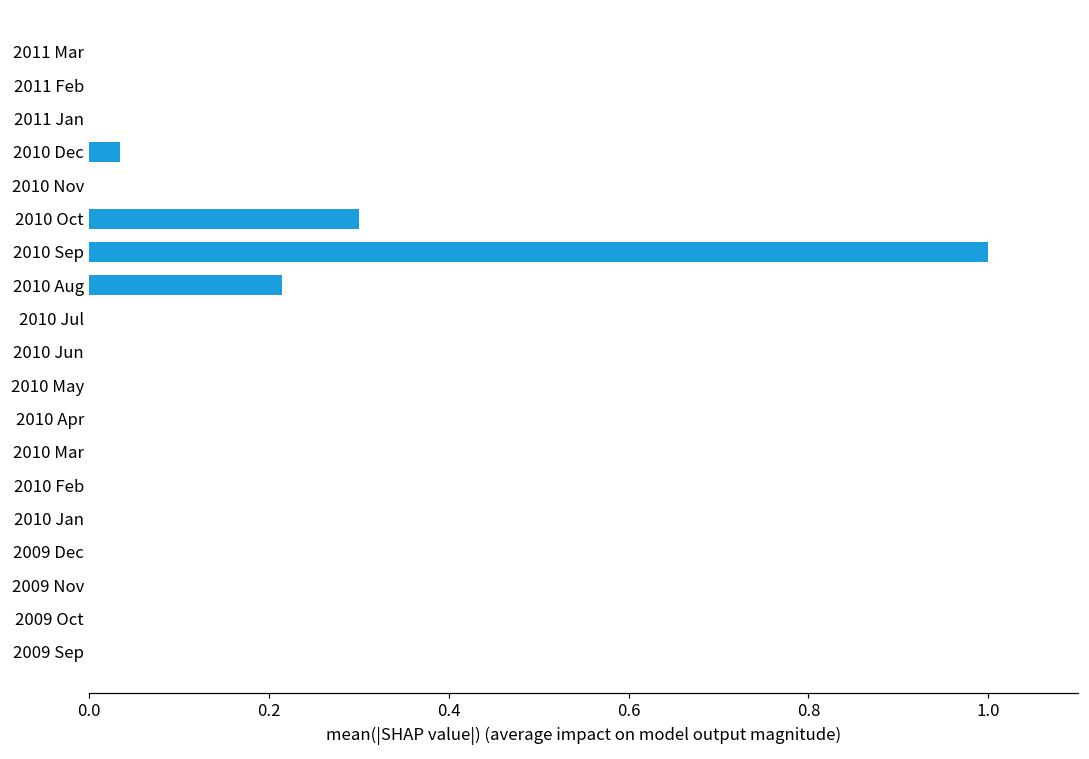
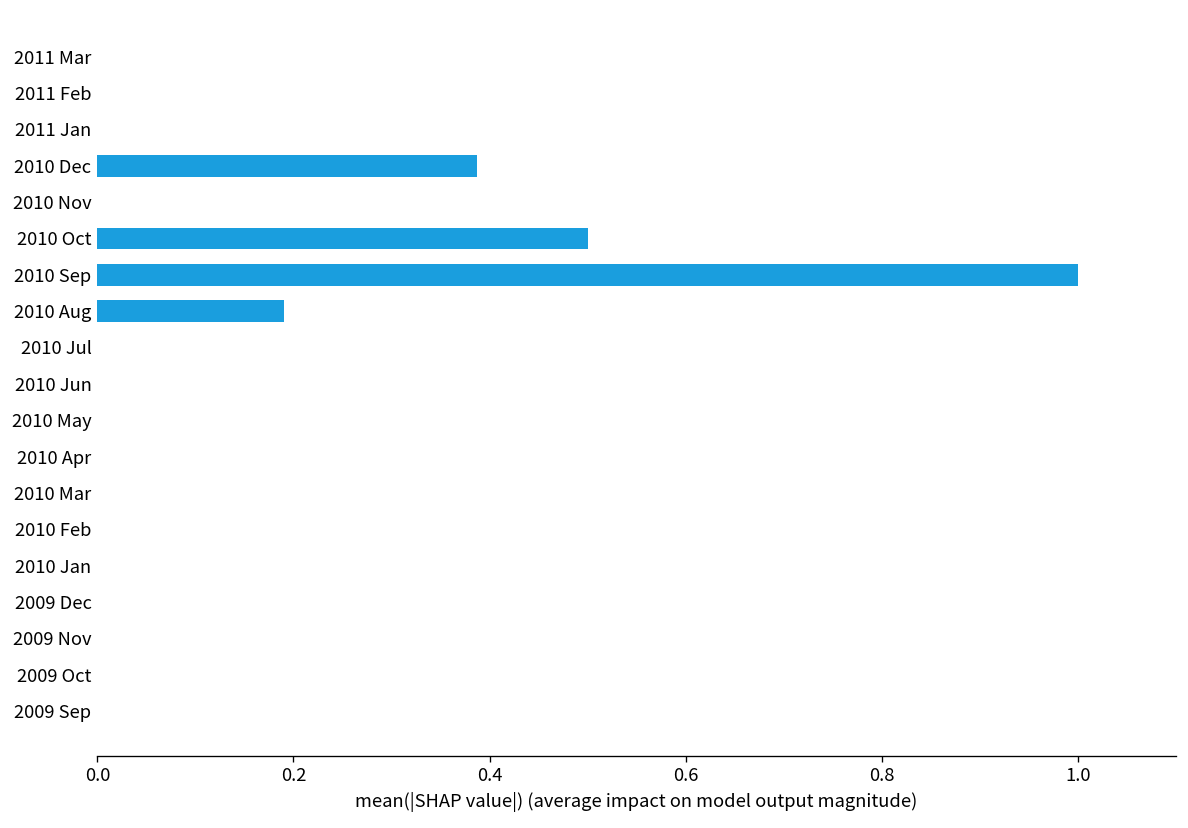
2010 Dec: 0.03 -> 0.39
2010 Oct: 0.3 -> 0.5
2010 Aug: 0.21 -> 0.19
